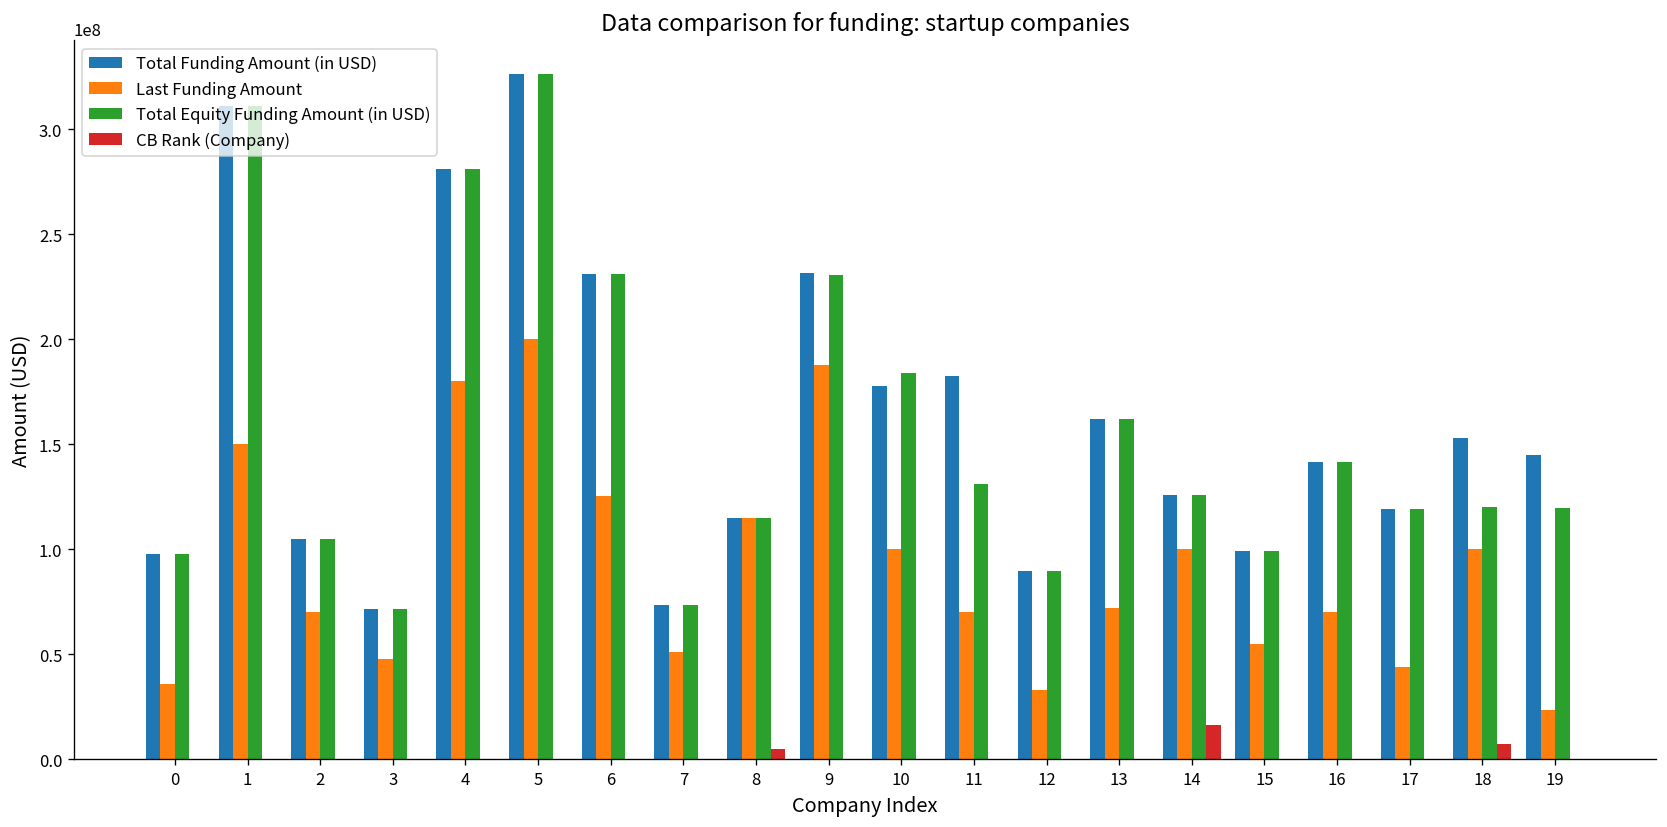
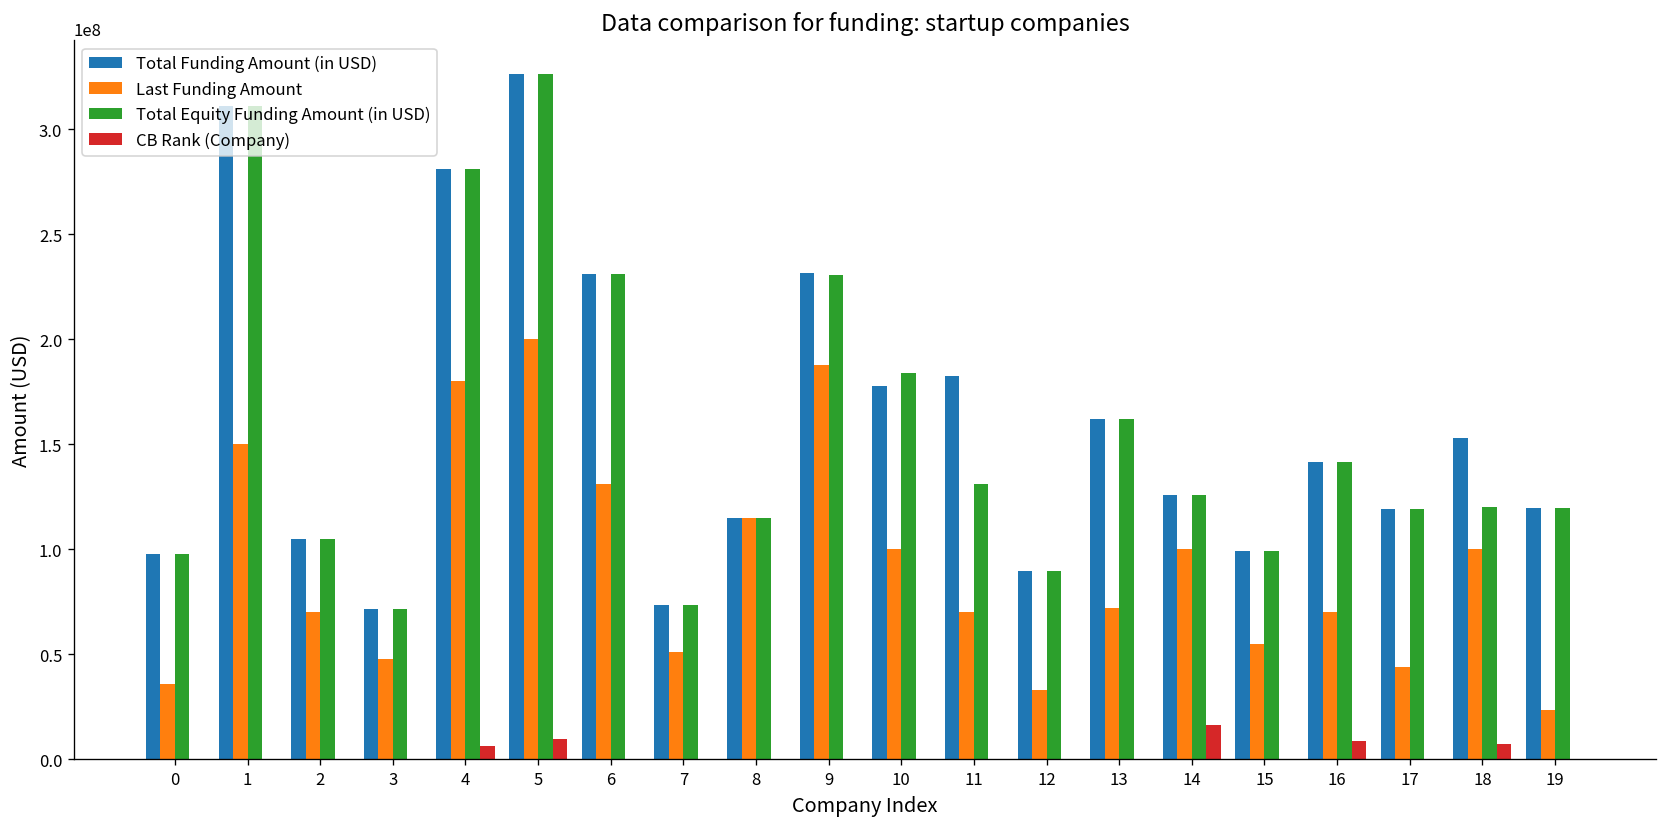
CB Rank (Company), 4: 0 -> 7000000
CB Rank (Company), 5: 0 -> 10000000
Last Funding Amount, 6: 125000000 -> 131000000
CB Rank (Company), 8: 5000000 -> 0
CB Rank (Company), 16: 0 -> 9000000
Total Funding Amount (in USD), 19: 145000000 -> 120000000
